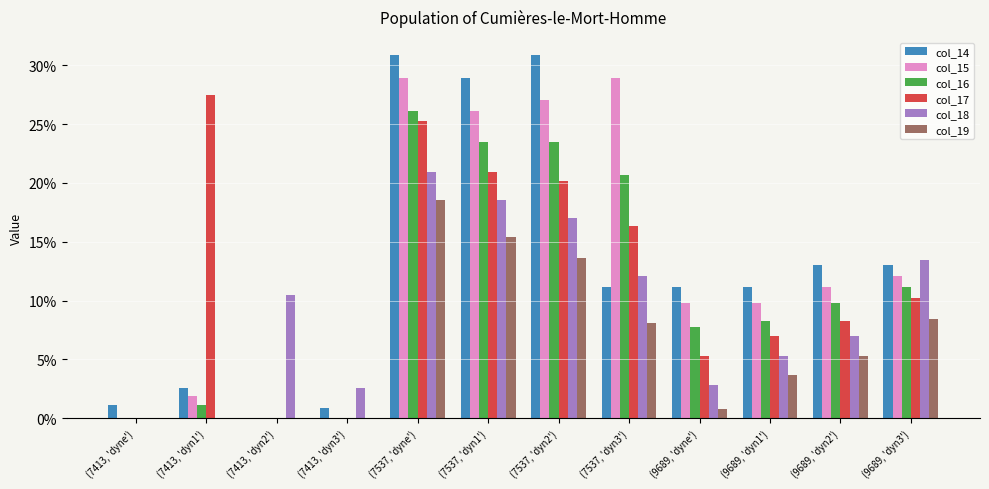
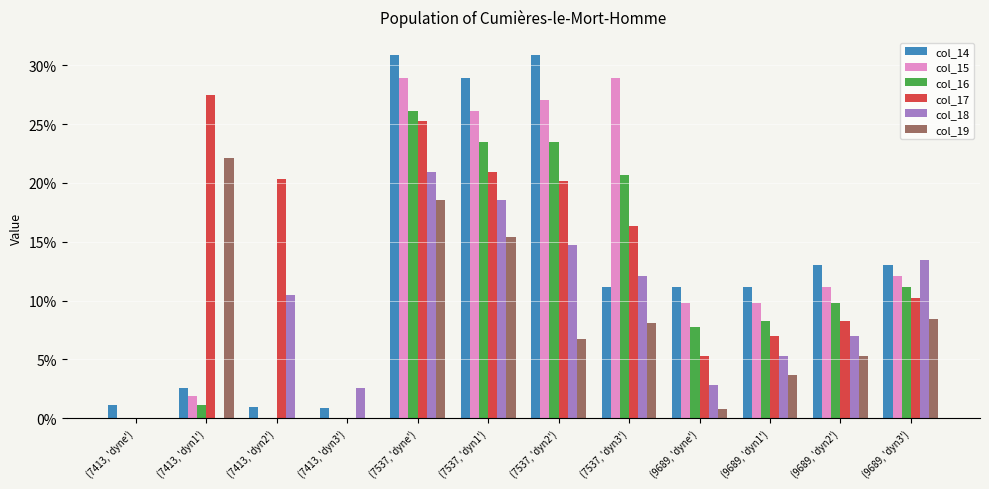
col_19, (7413, 'dyn1'): 0.0% -> 22.1%
col_14, (7413, 'dyn2'): 0% -> 1%
col_17, (7413, 'dyn2'): 0.0% -> 20.3%
col_18, (7537, 'dyn2'): 17.0% -> 14.7%
col_19, (7537, 'dyn2'): 13.6% -> 6.8%
